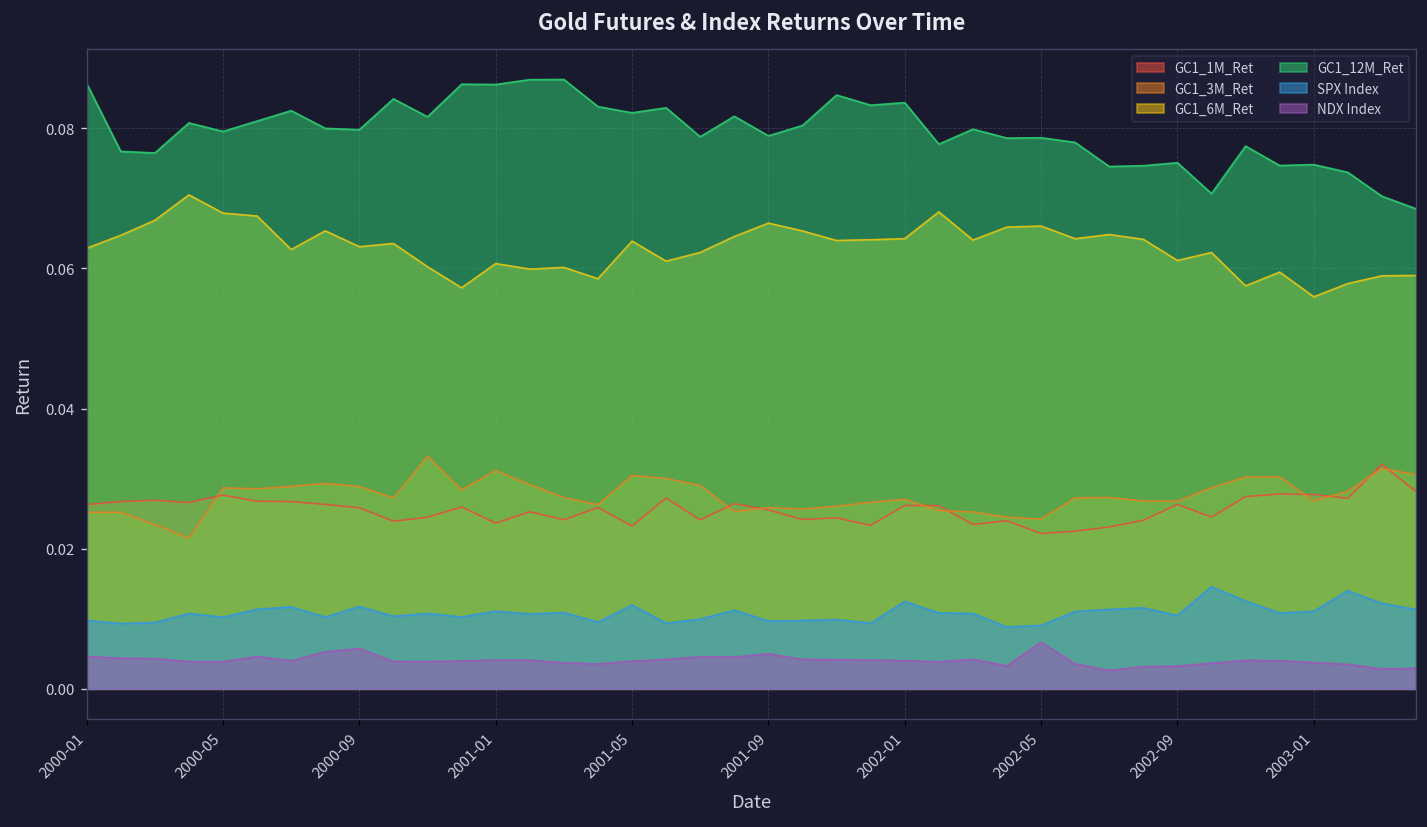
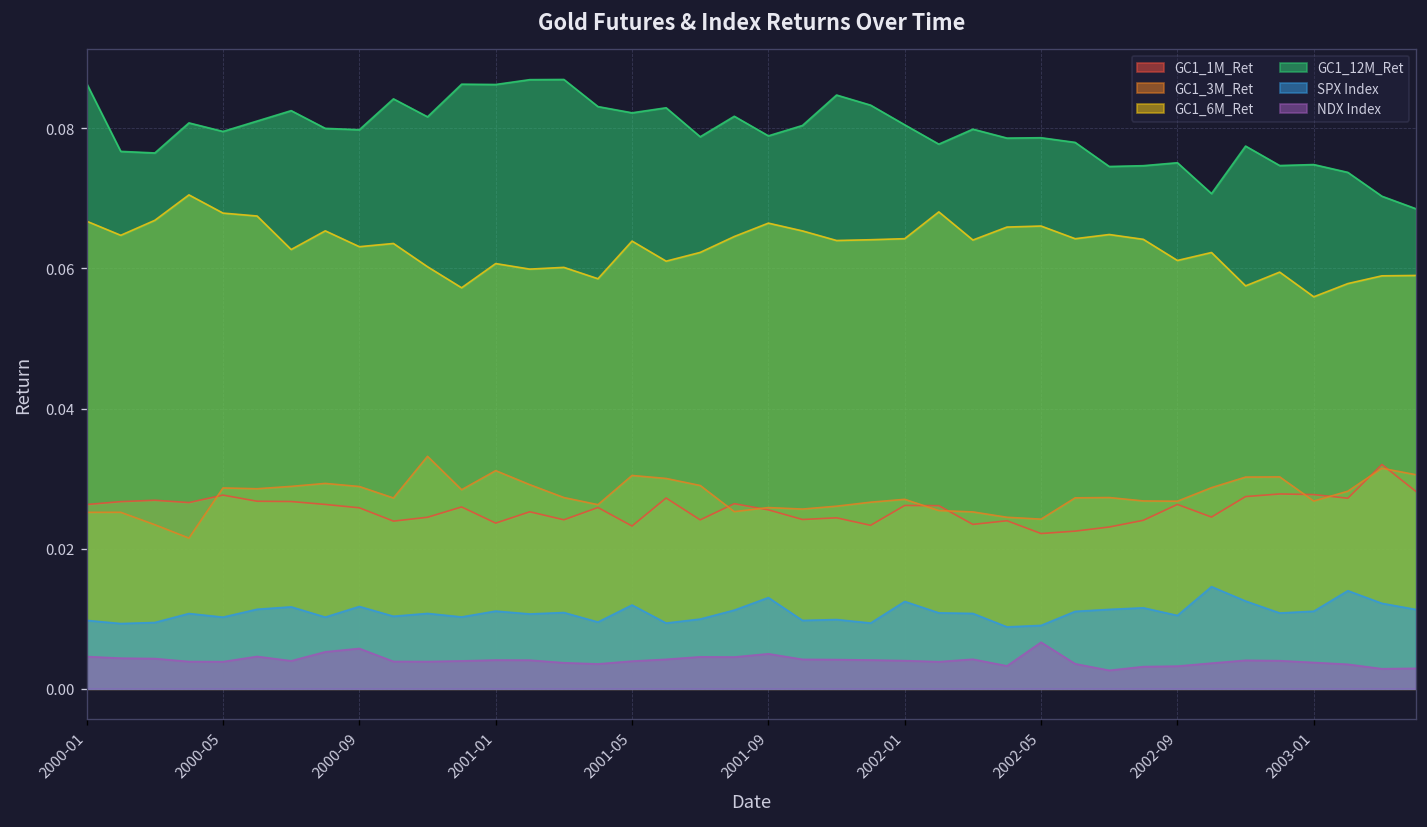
GC1_6M_Ret, 2000-01: 0.063 -> 0.067
SPX Index, 2001-09: 0.010 -> 0.013
GC1_12M_Ret, 2002-01: 0.084 -> 0.081
